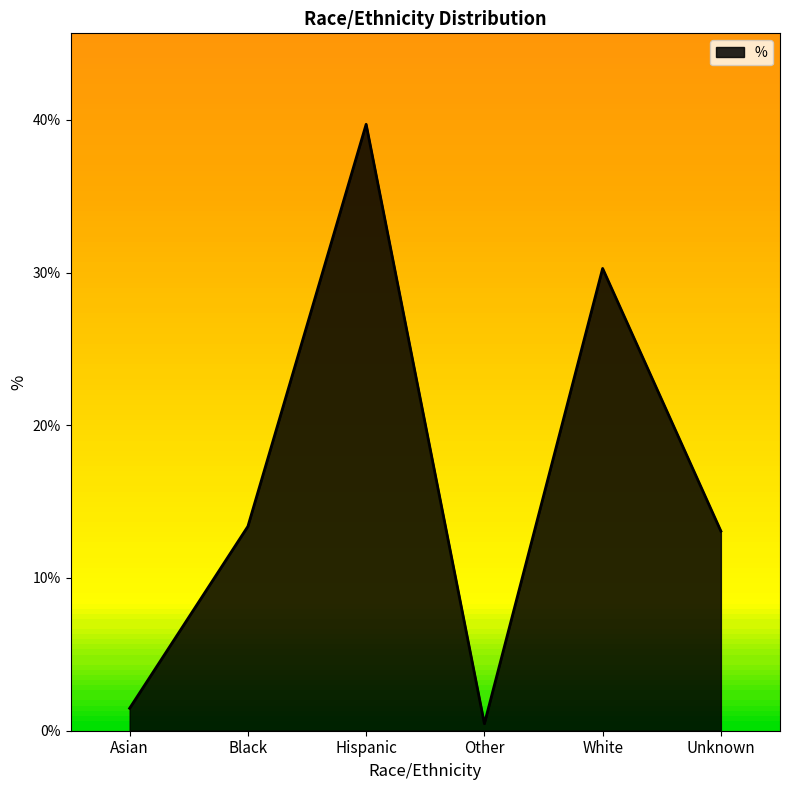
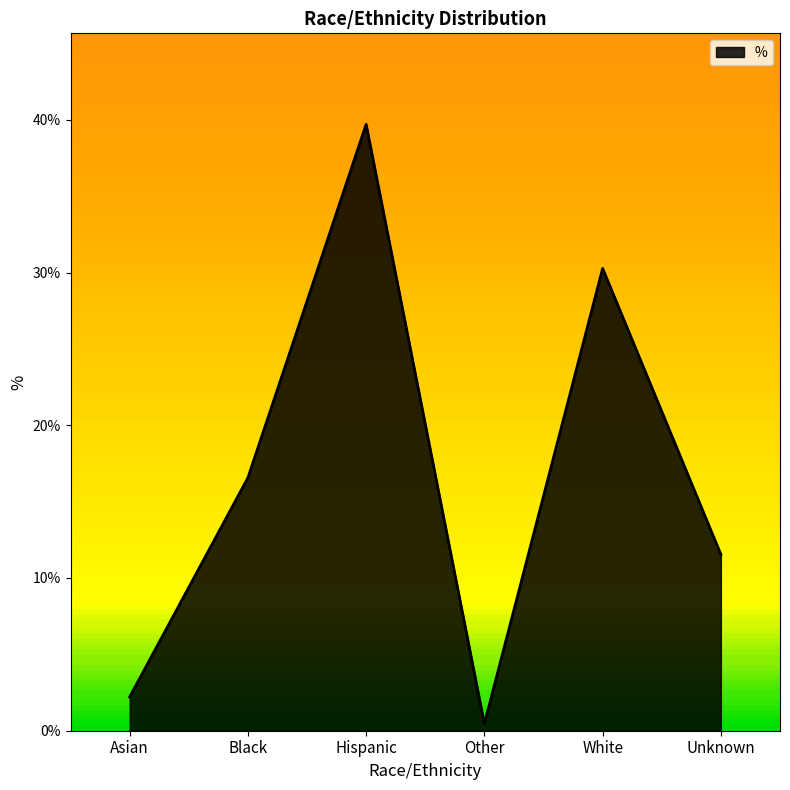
Asian: 1.5% -> 2.2%
Black: 13.4% -> 16.6%
Unknown: 13.1% -> 11.5%
